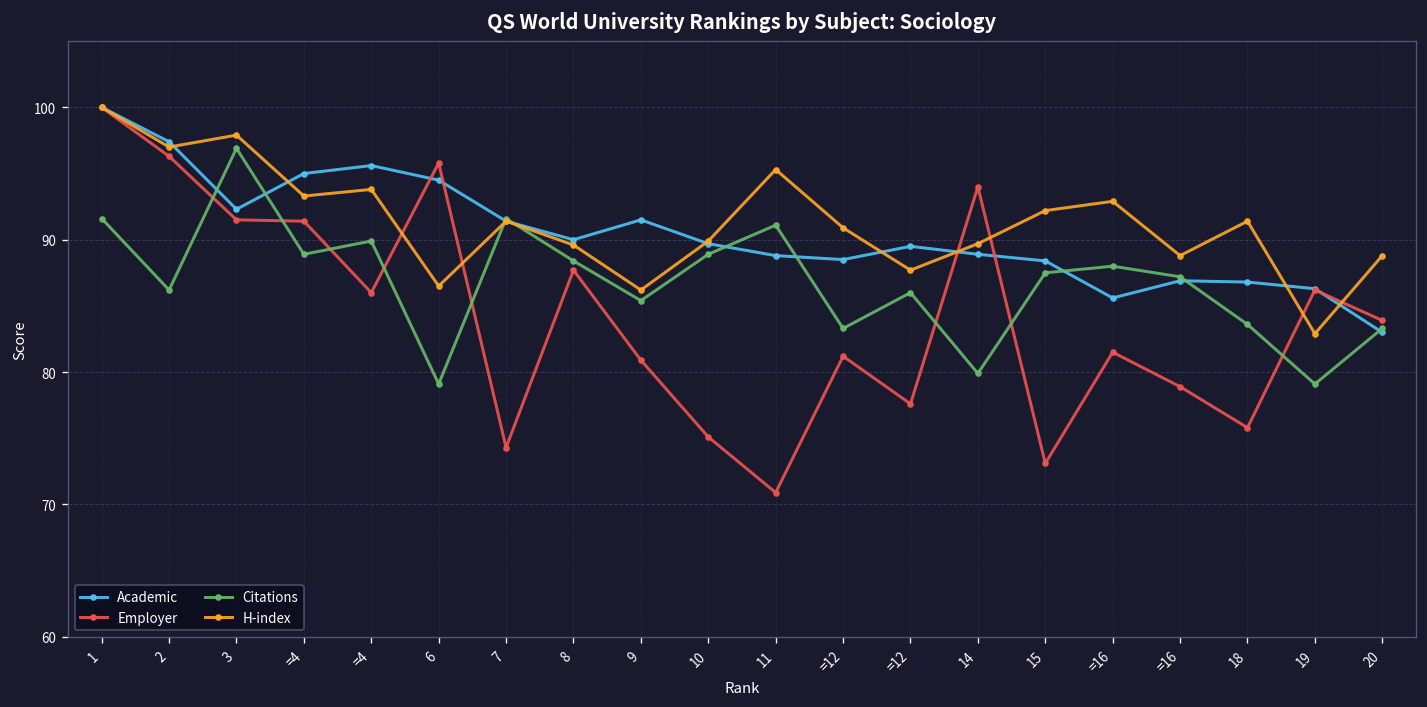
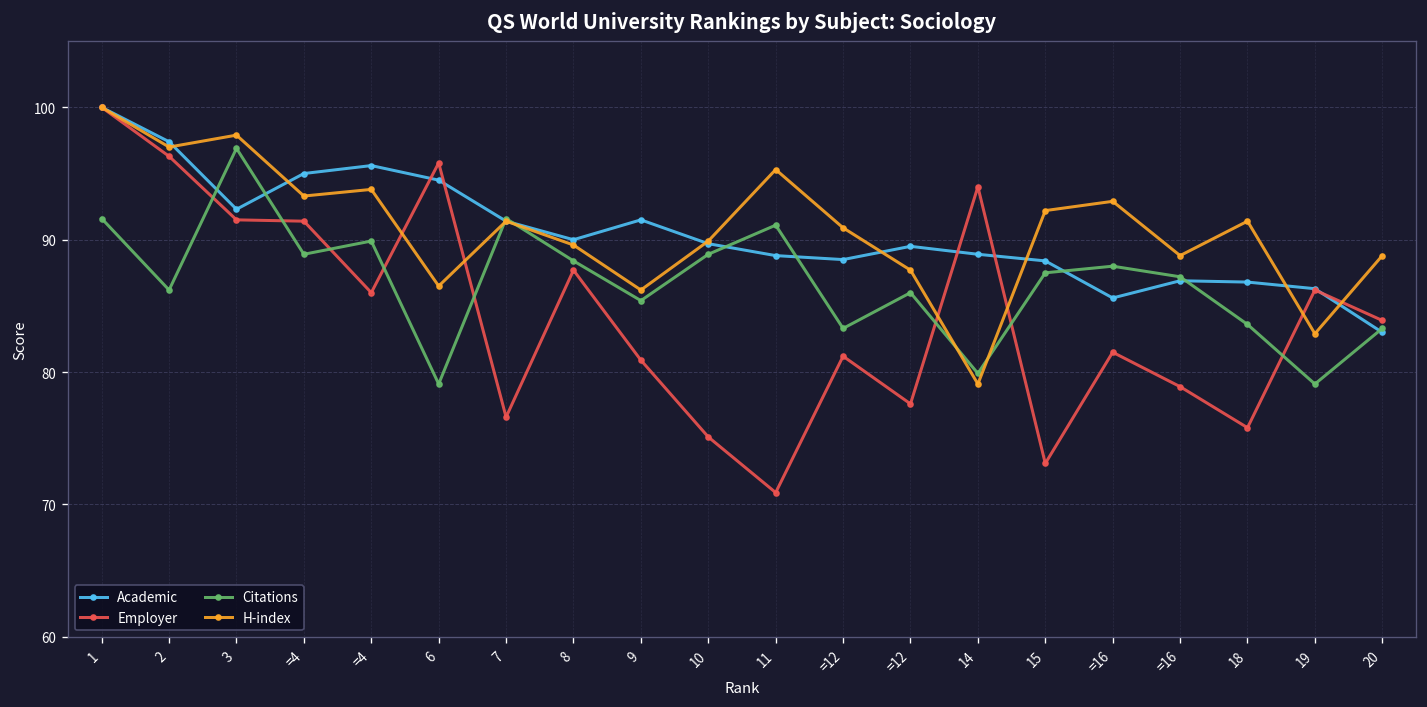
Employer, 7: 74.3 -> 76.6
H-index, 14: 89.7 -> 79.1
